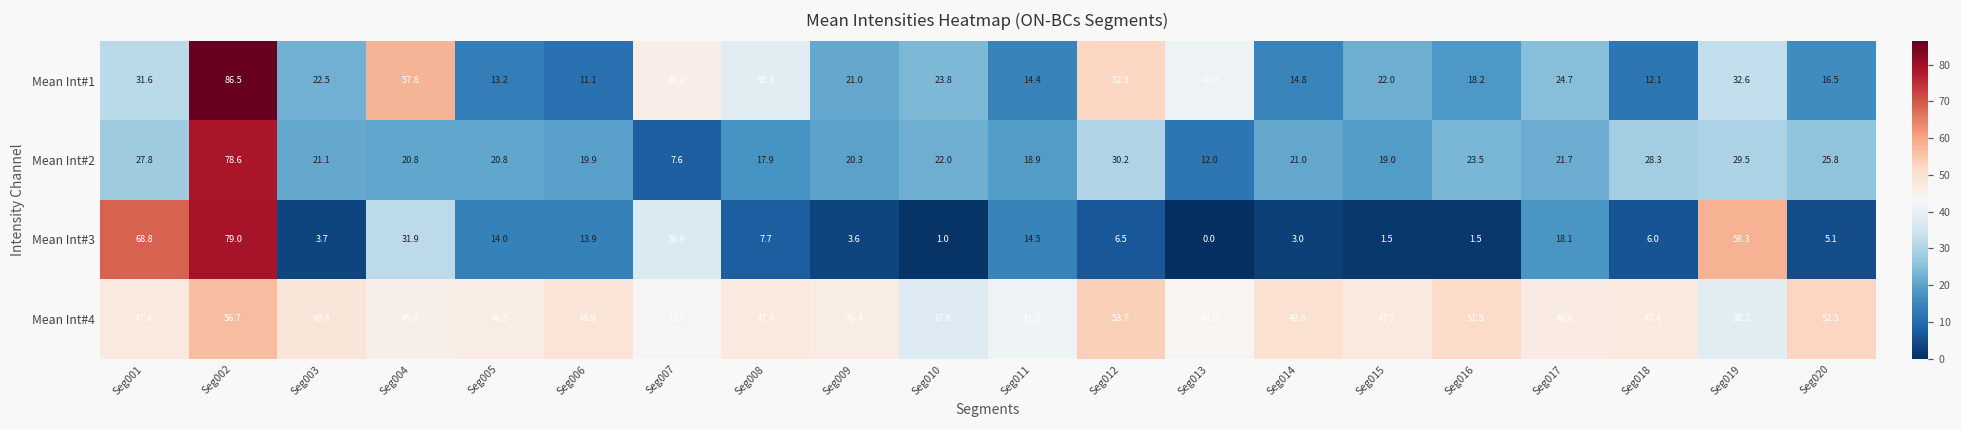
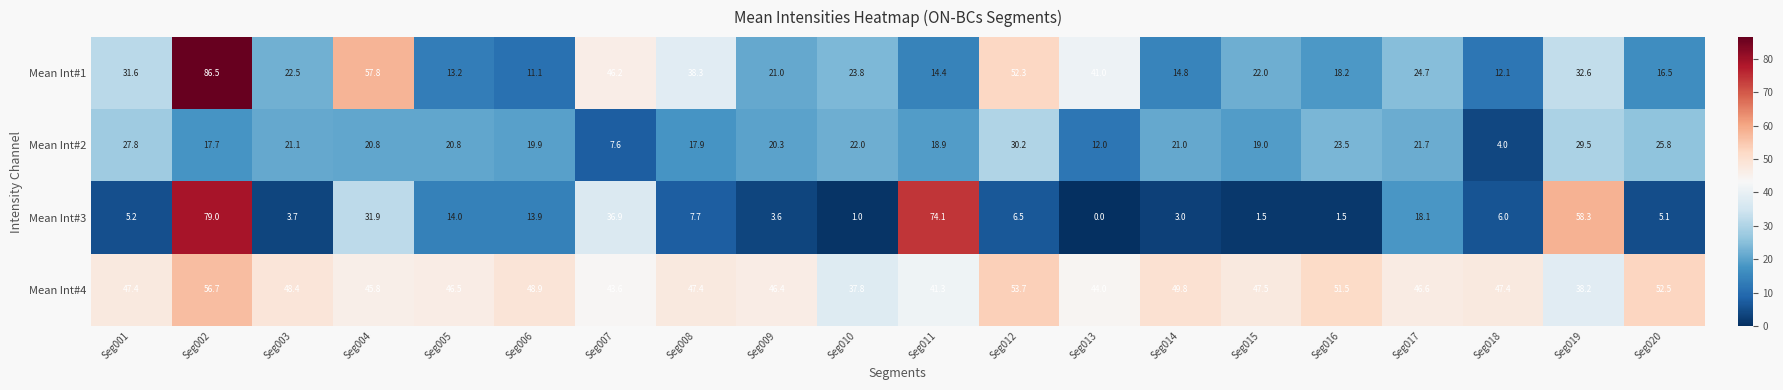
Mean Int#2, Seg002: 78.6 -> 17.7
Mean Int#2, Seg018: 28.3 -> 4.0
Mean Int#3, Seg001: 68.8 -> 5.2
Mean Int#3, Seg011: 14.5 -> 74.1
